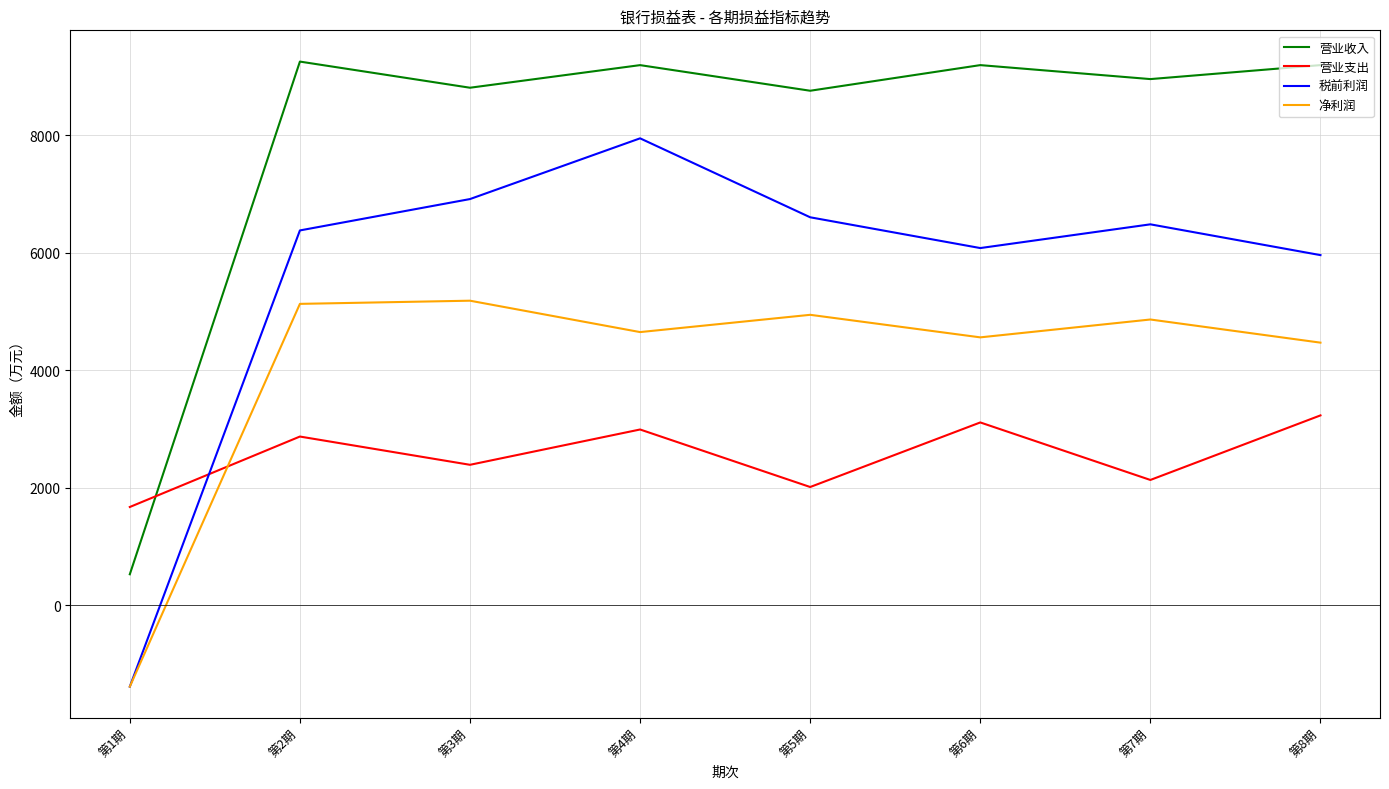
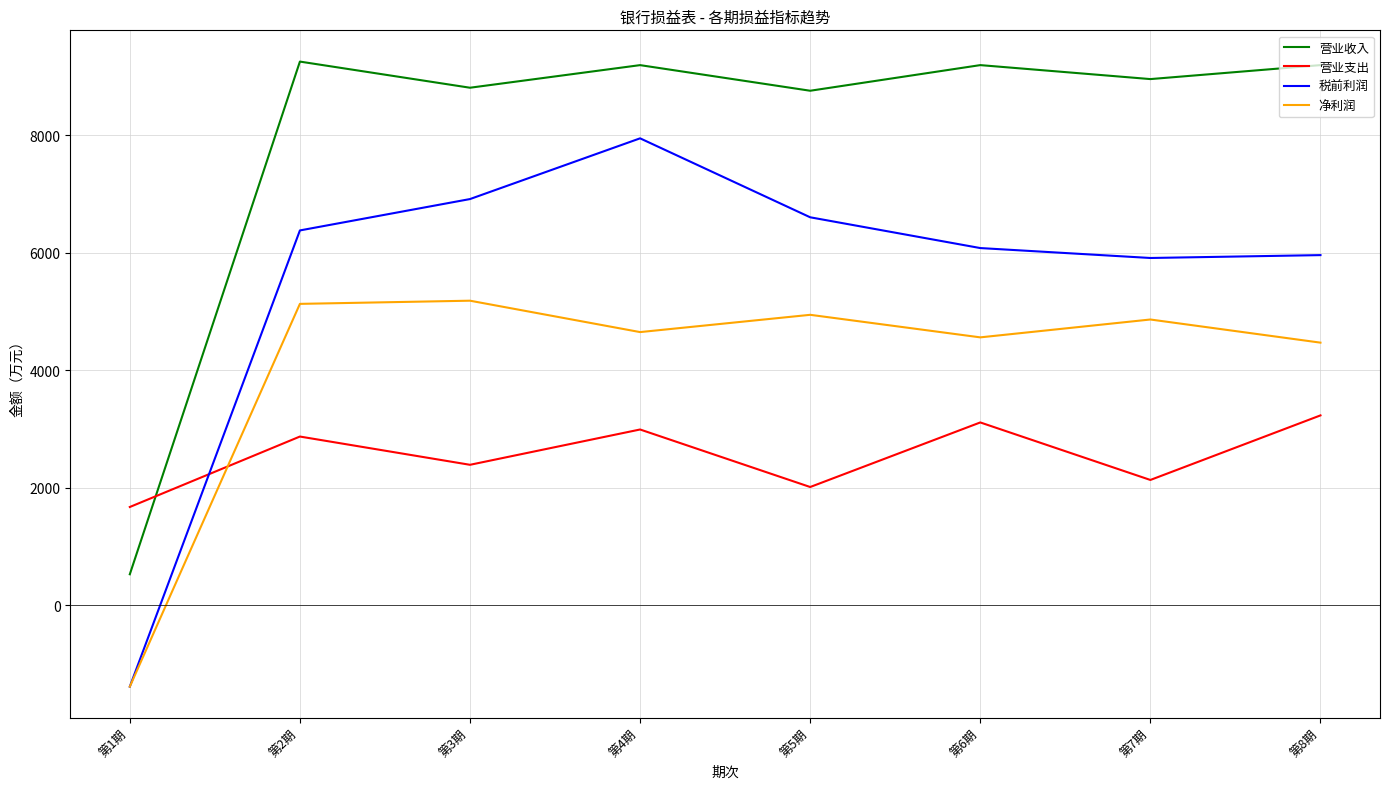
税前利润, 第7期: 6500 -> 5900
